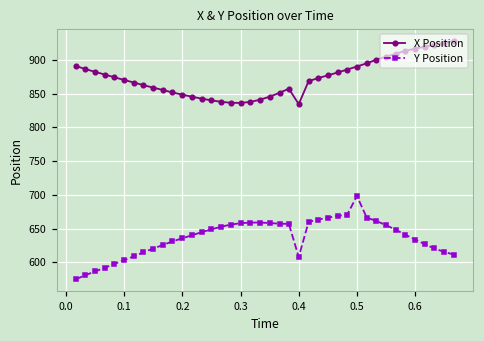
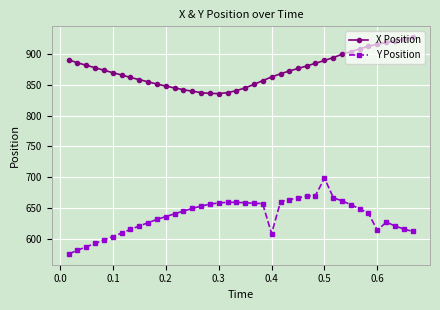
X Position, 0.4: 830 -> 860
Y Position, 0.6: 630 -> 610
